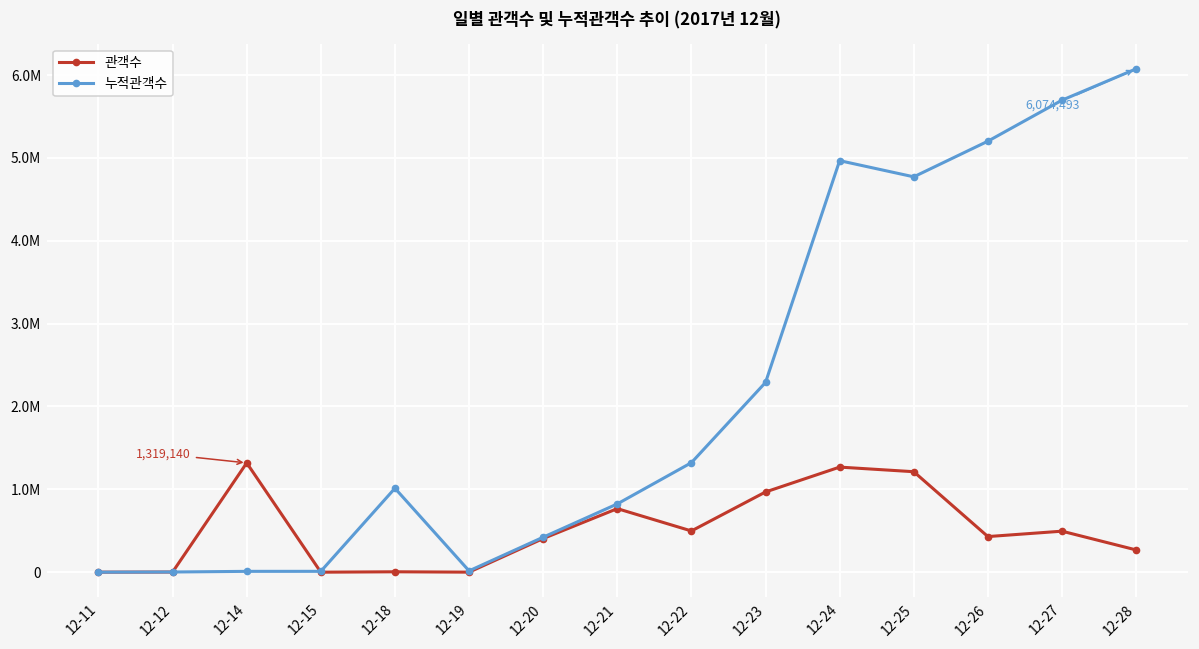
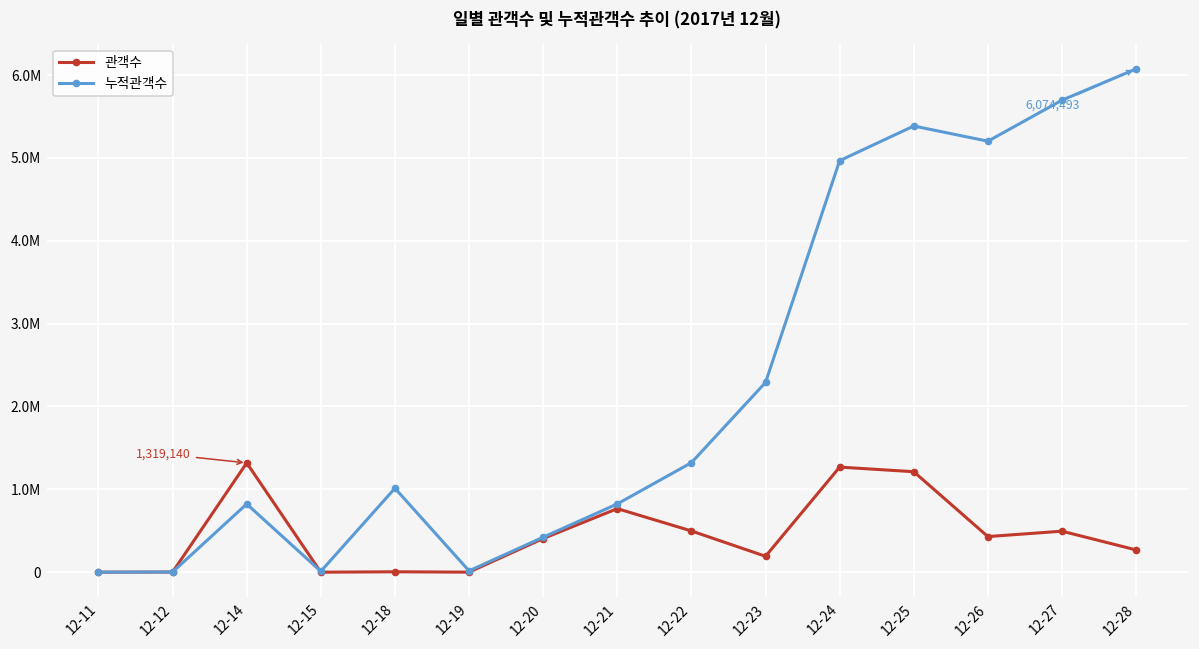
누적관객수, 12-14: 0 -> 800000
관객수, 12-23: 1000000 -> 200000
누적관객수, 12-25: 4800000 -> 5400000
